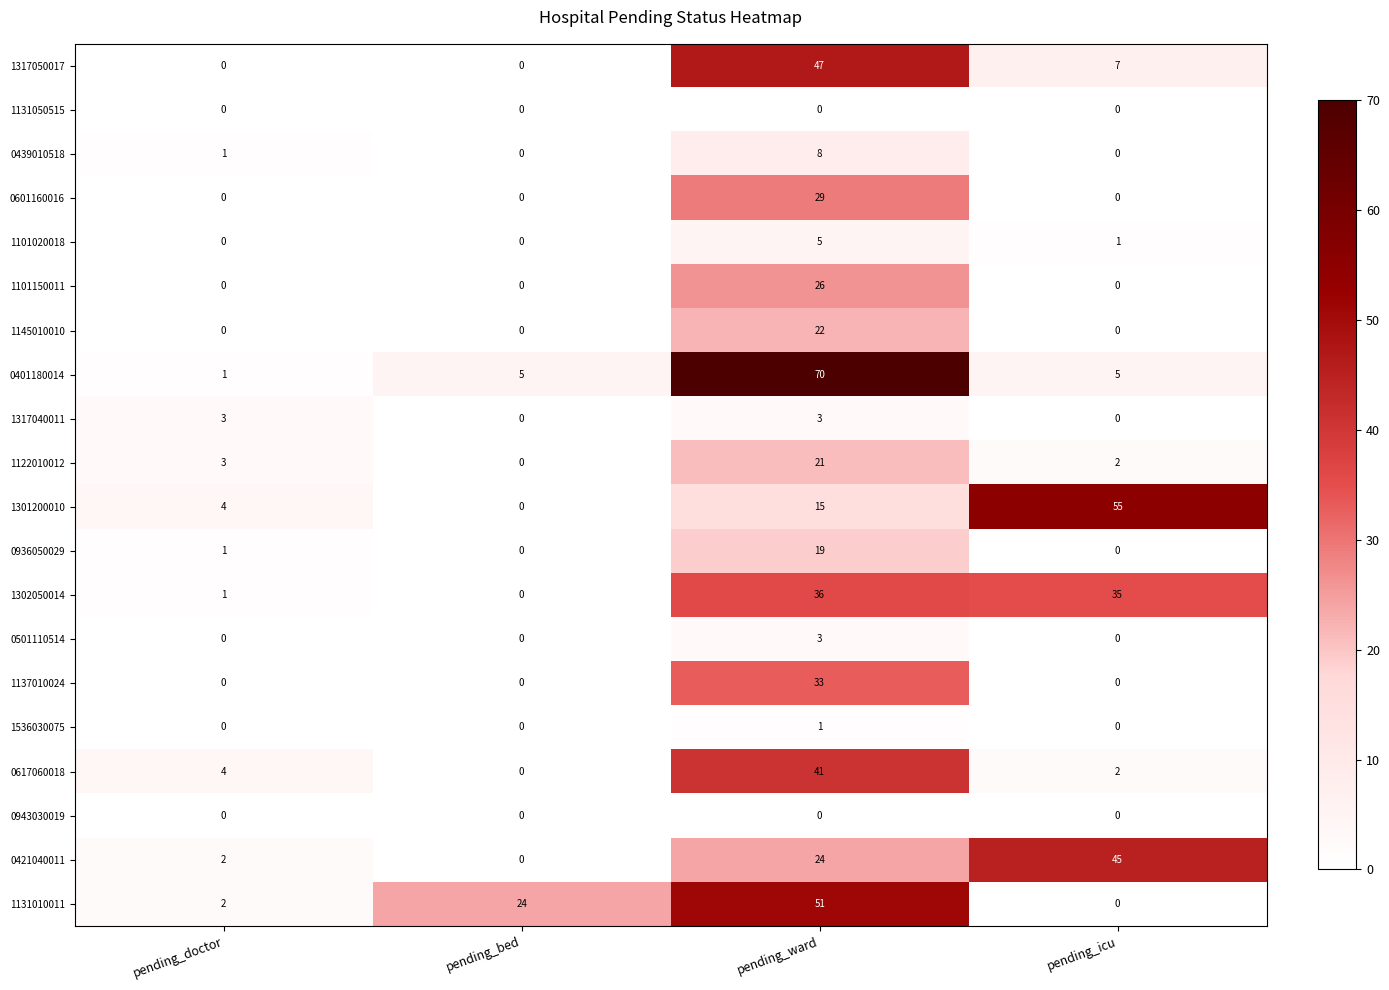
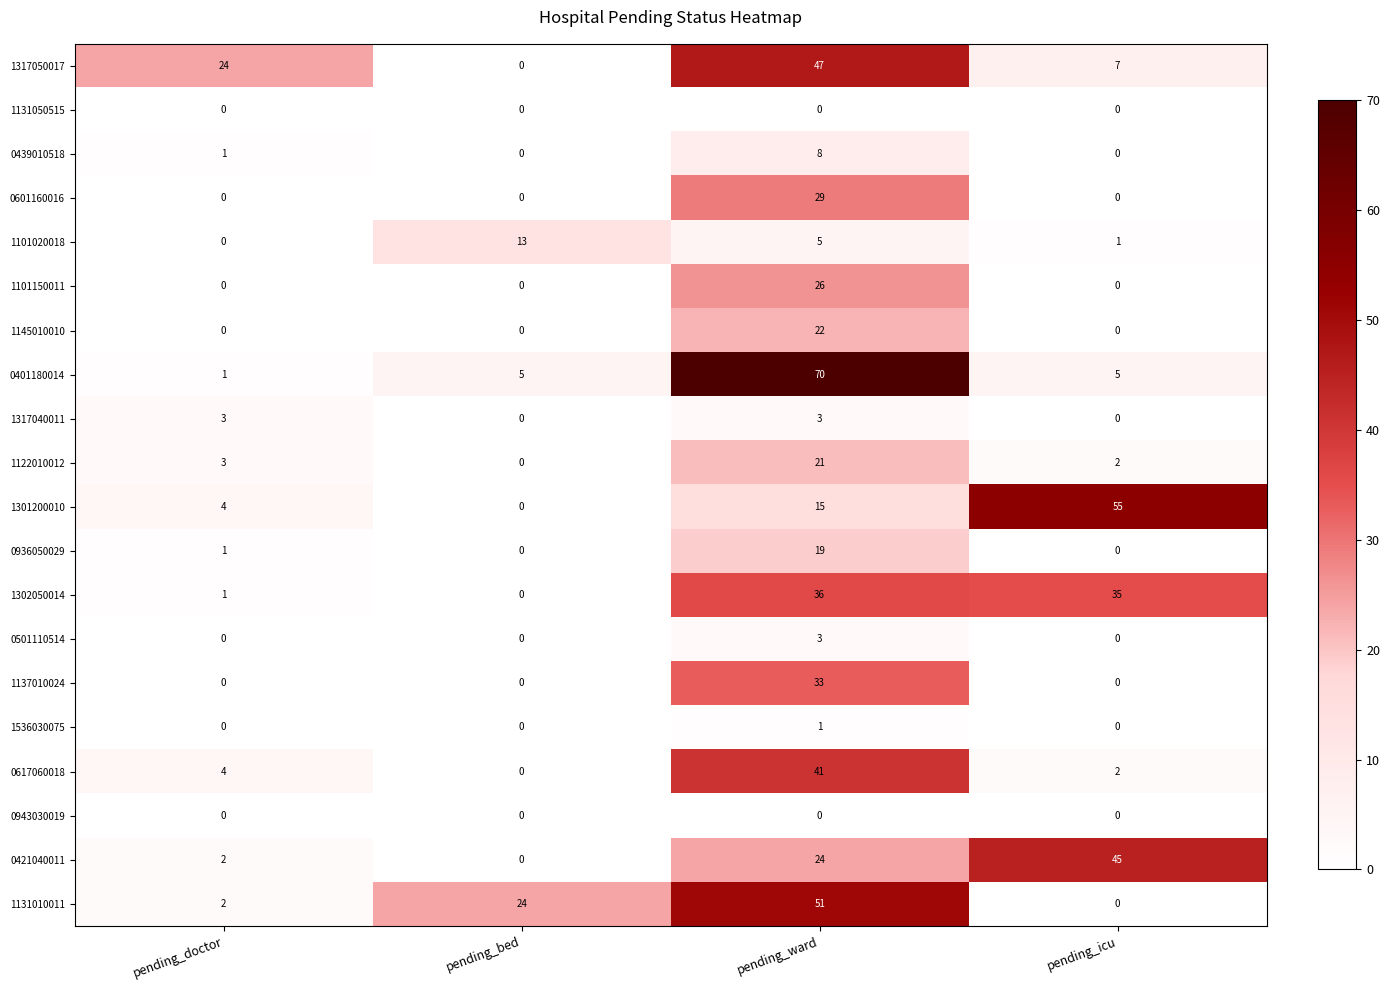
1317050017, pending_doctor: 0 -> 24
1101020018, pending_bed: 0 -> 13
